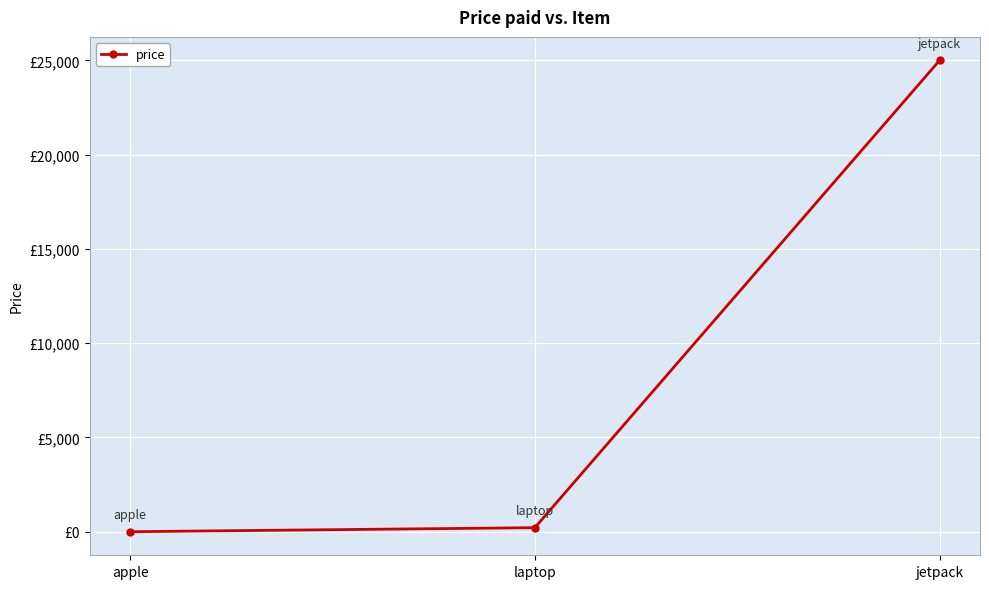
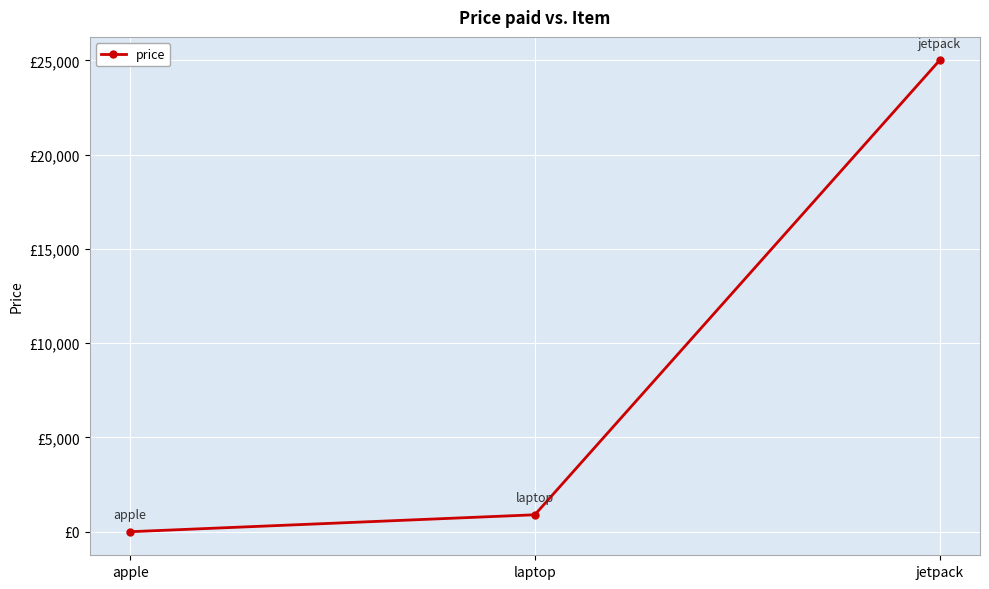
laptop: £200 -> £900
